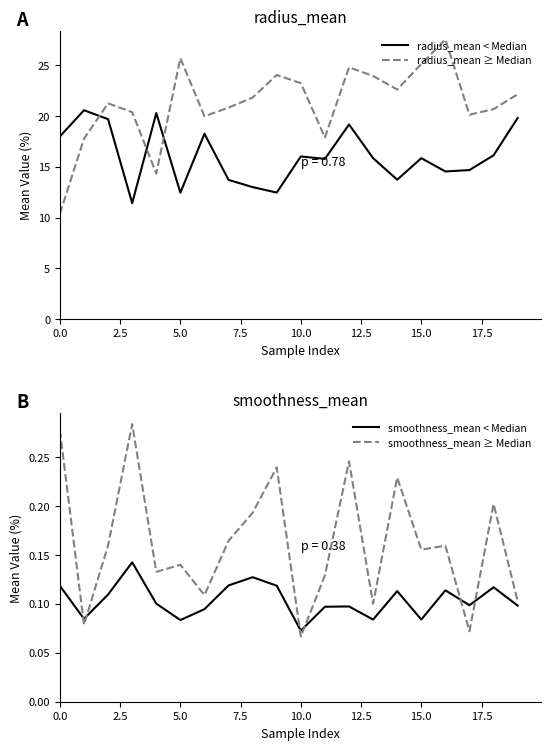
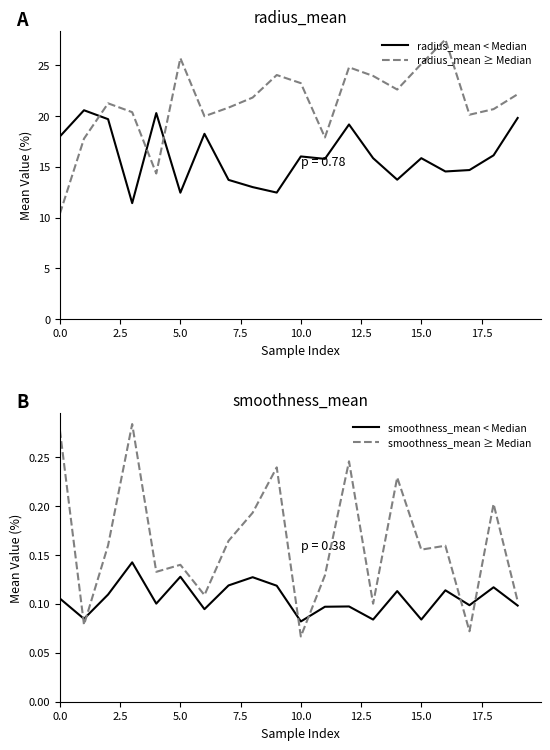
smoothness_mean, smoothness_mean < Median, 0.0: 0.12 -> 0.11
smoothness_mean, smoothness_mean < Median, 5.0: 0.08 -> 0.13
smoothness_mean, smoothness_mean < Median, 10.0: 0.07 -> 0.08
